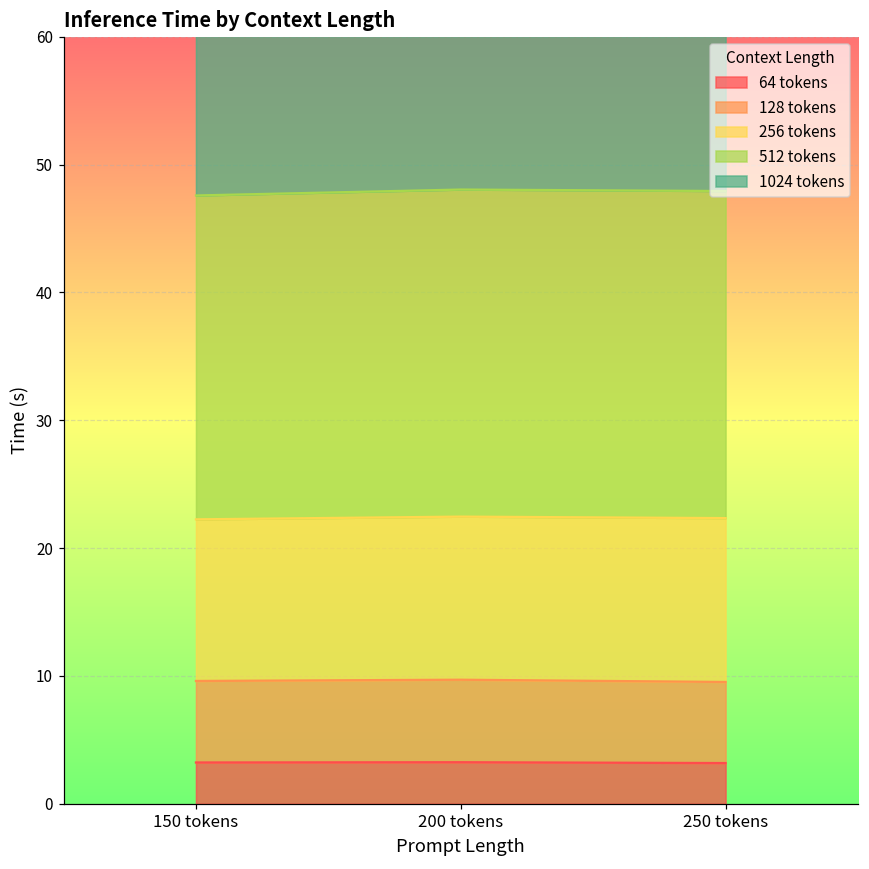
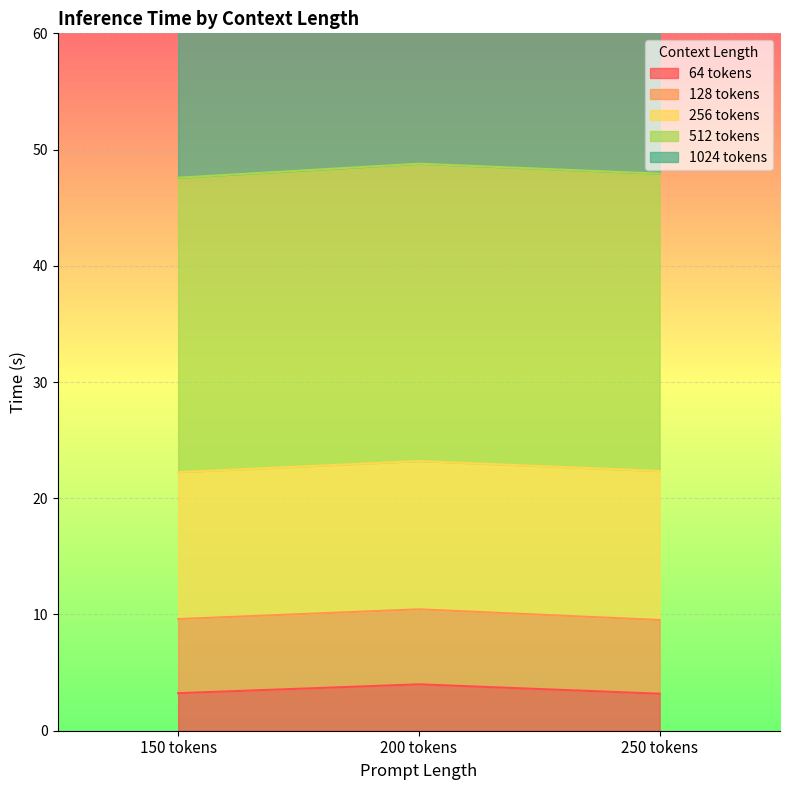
64 tokens, 200 tokens: 3.3 -> 4.0
